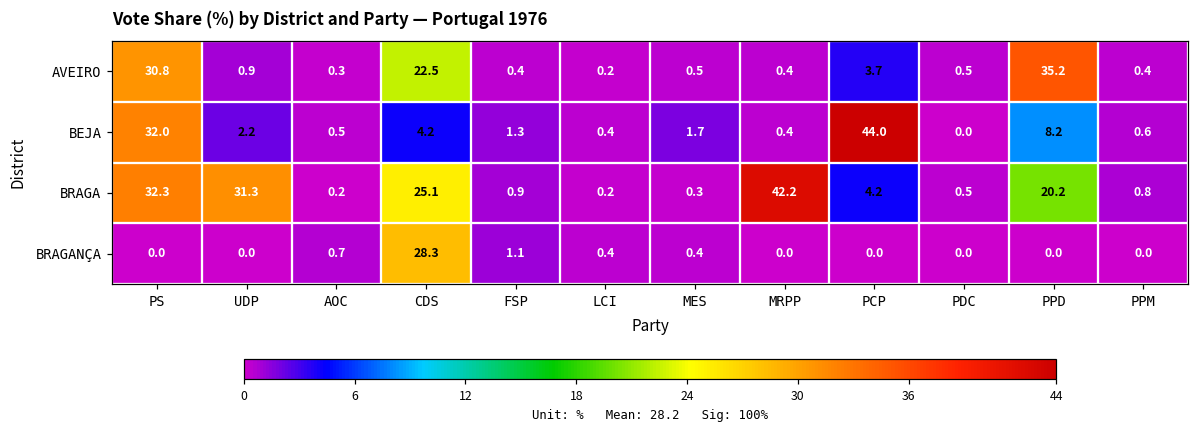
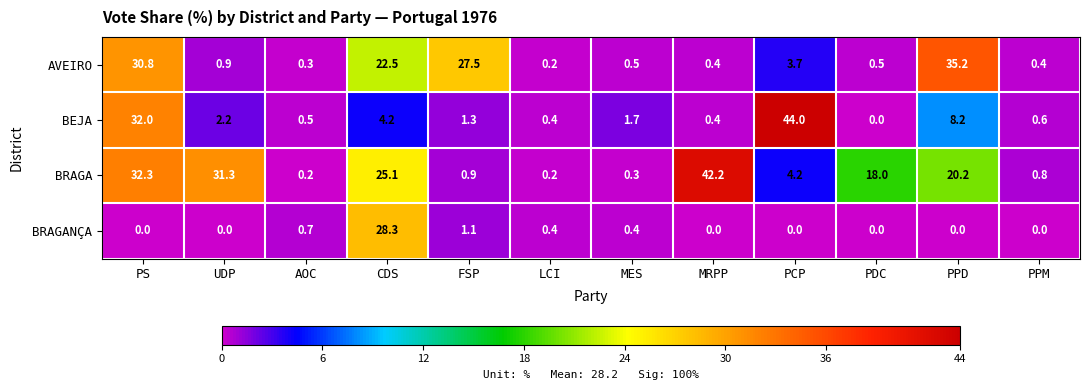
AVEIRO, FSP: 0.4 -> 27.5
BRAGA, PDC: 0.5 -> 18.0
